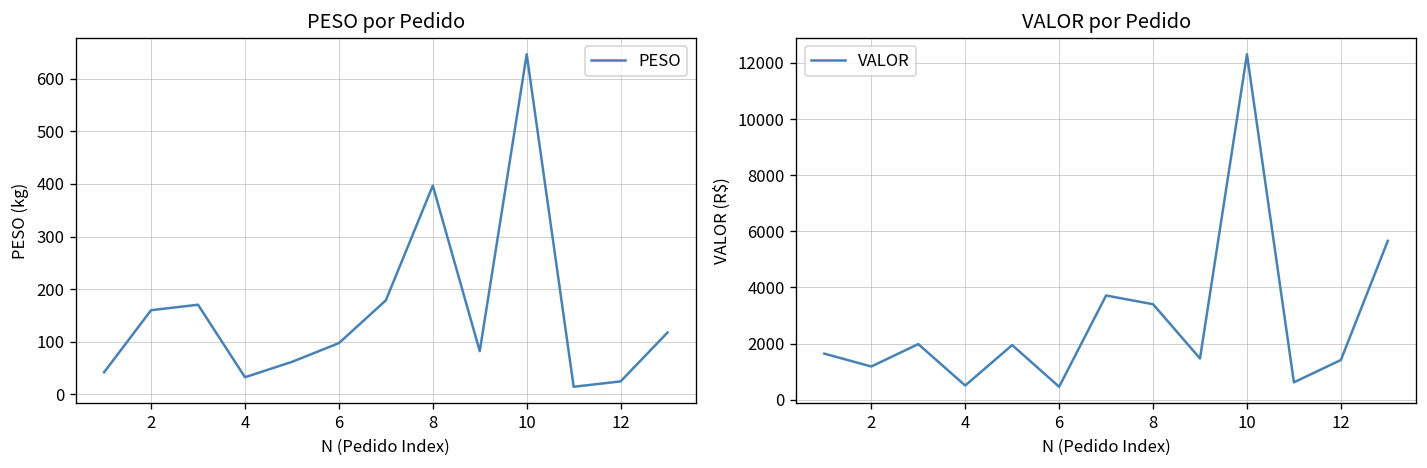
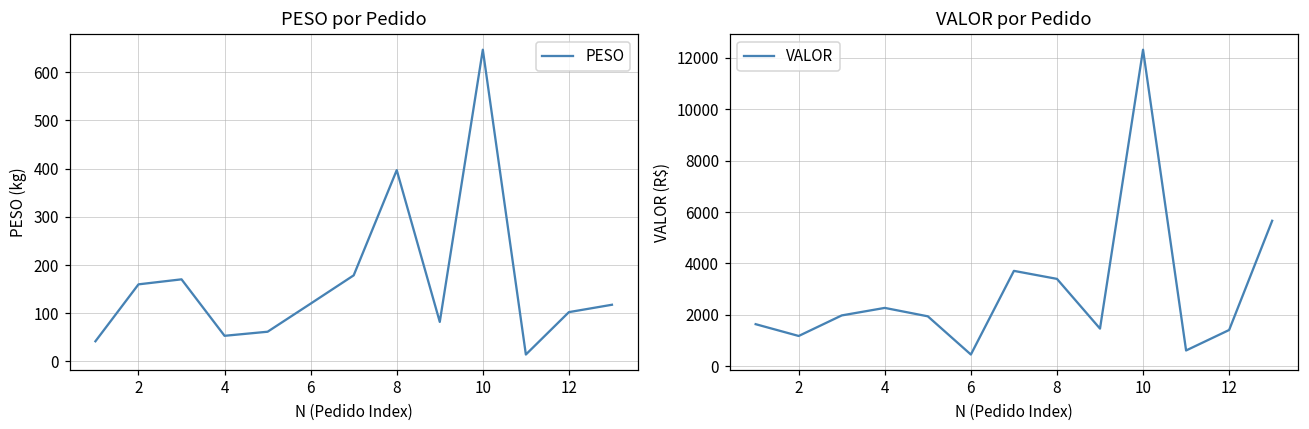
PESO por Pedido, 4: 30 -> 50
PESO por Pedido, 6: 100 -> 120
PESO por Pedido, 12: 20 -> 100
VALOR por Pedido, 4: 500 -> 2300
